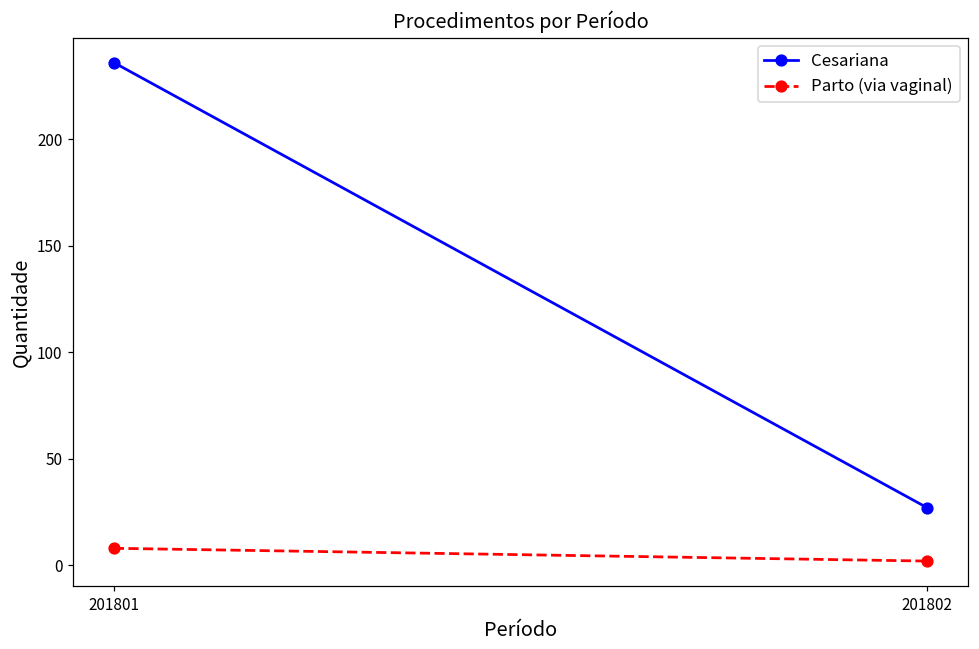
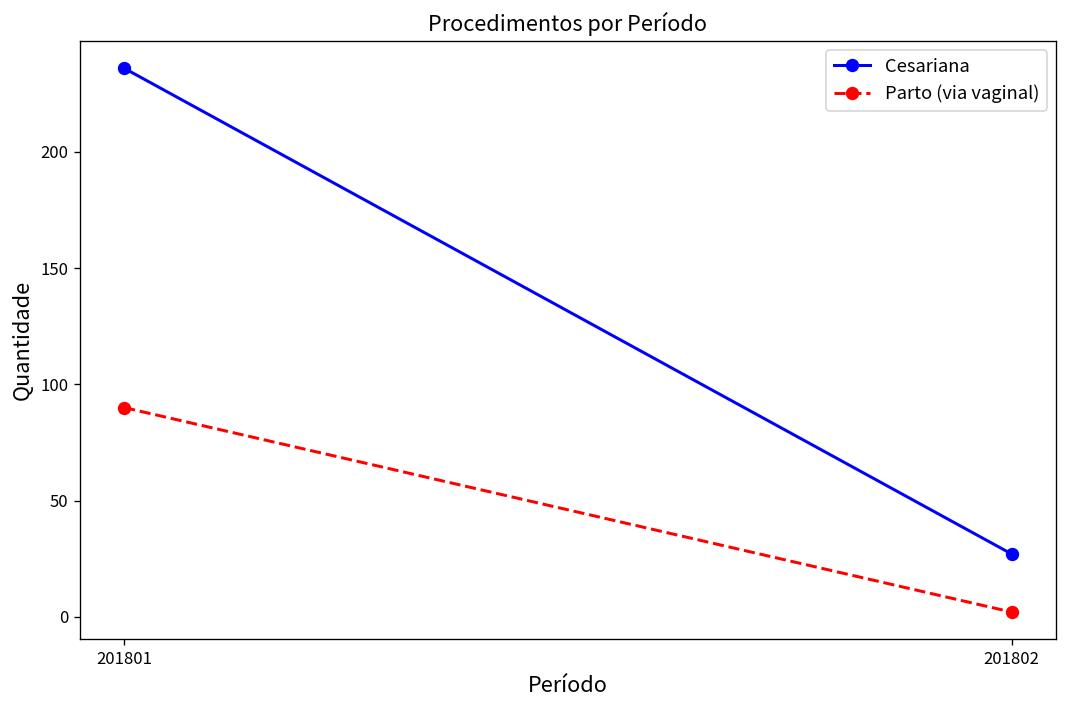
Parto (via vaginal), 201801: 8 -> 90
